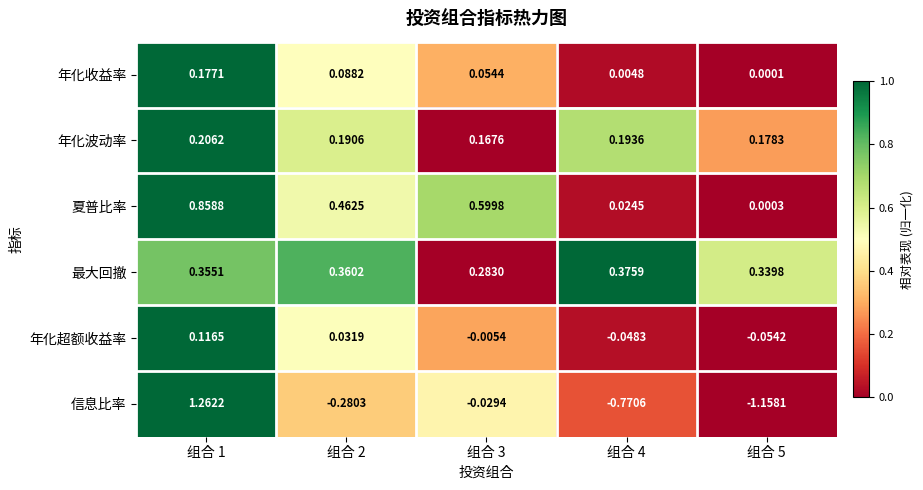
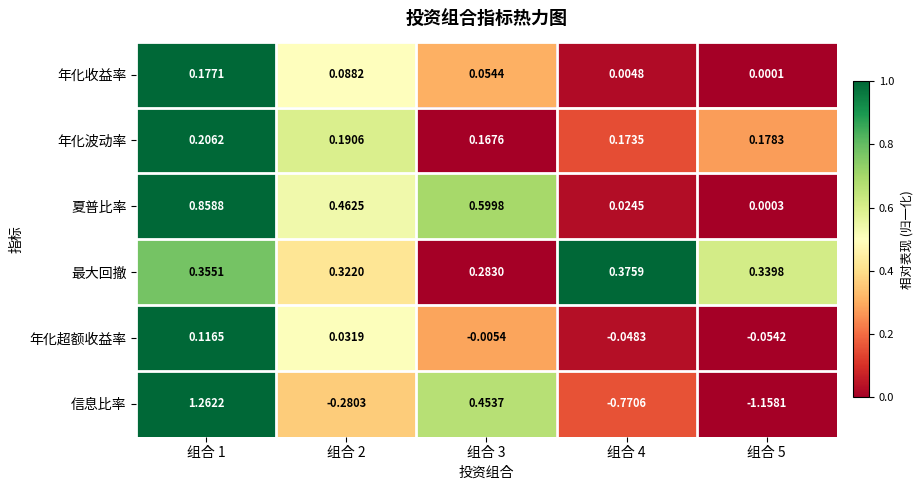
年化波动率, 组合 4: 0.1936 -> 0.1735
最大回撤, 组合 2: 0.3602 -> 0.3220
信息比率, 组合 3: -0.0294 -> 0.4537
